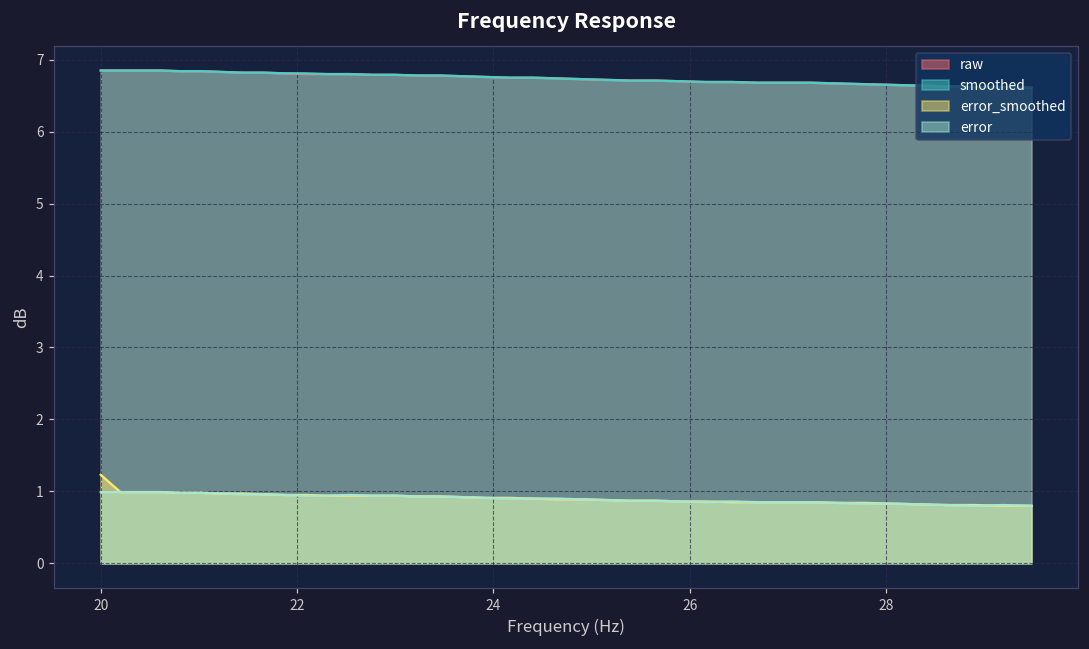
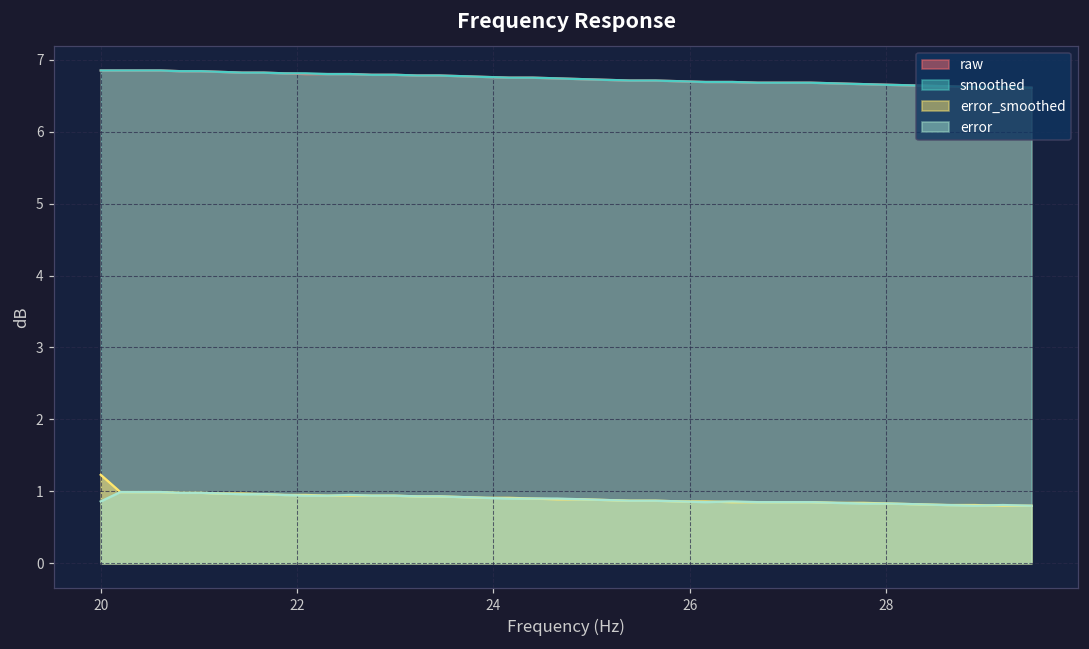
error, 20: 1.0 -> 0.9
